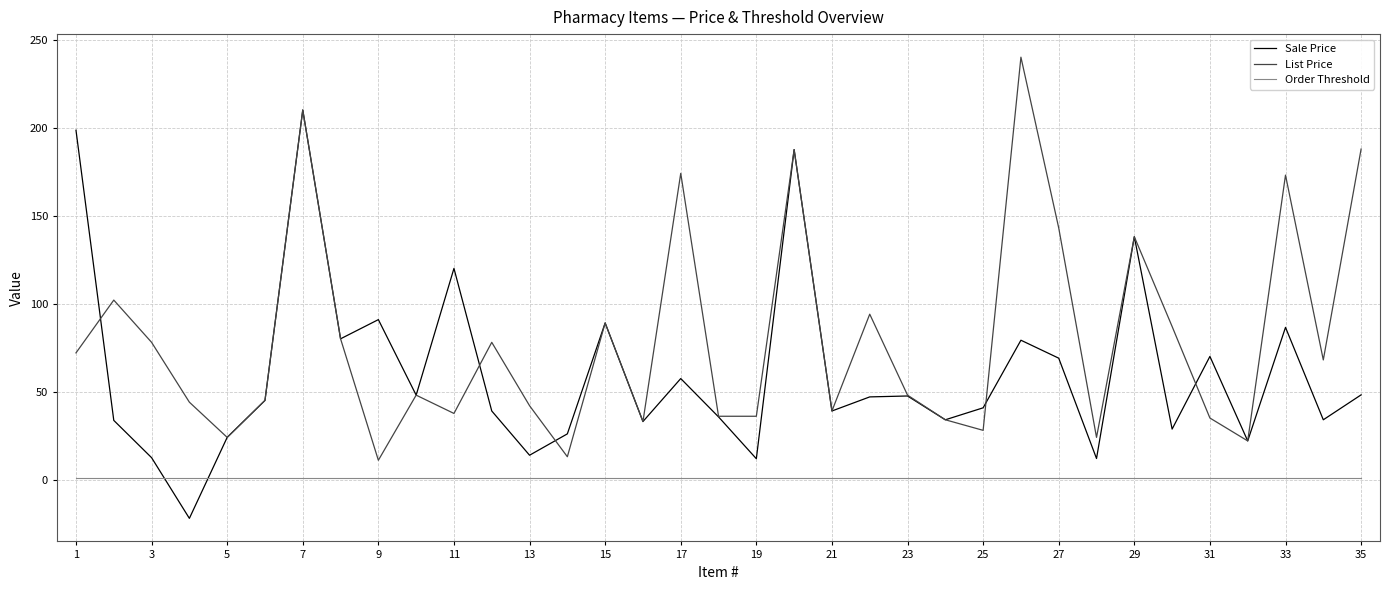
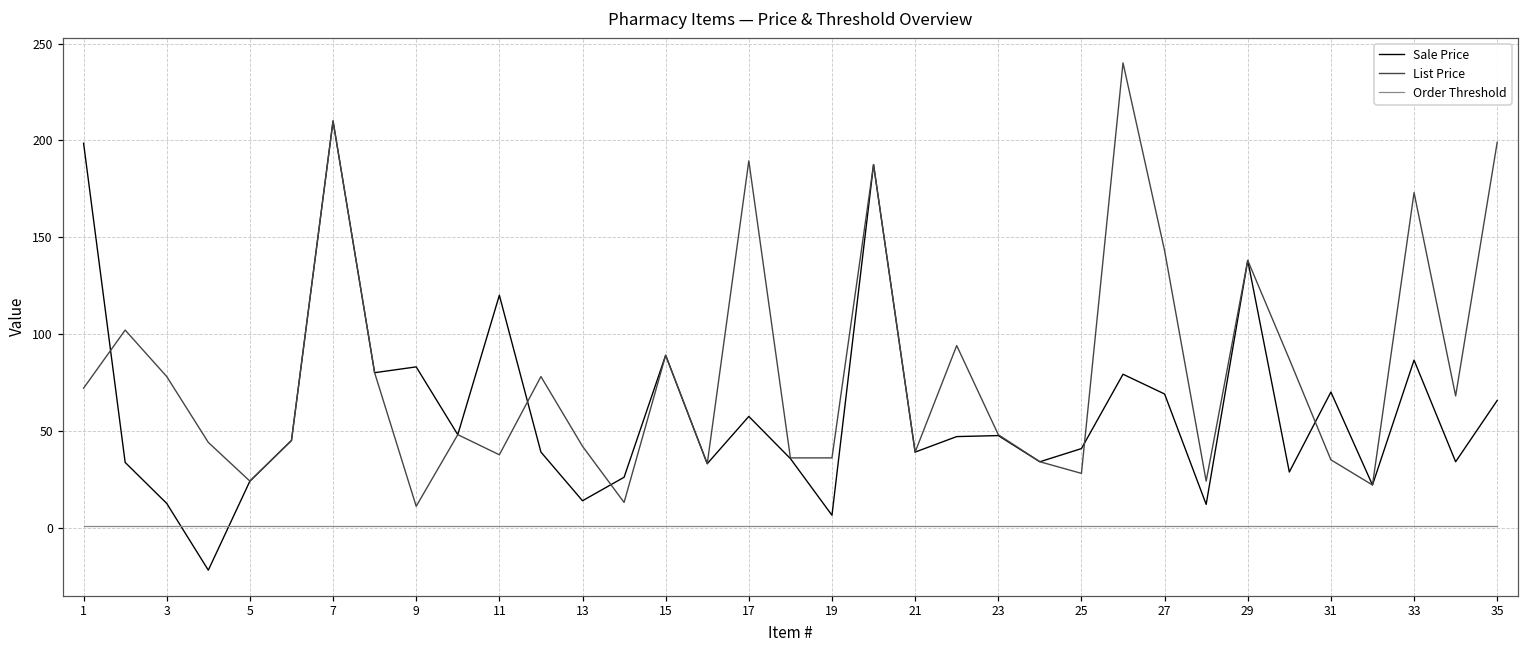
Sale Price, 9: 91 -> 83
List Price, 17: 174 -> 189
Sale Price, 19: 12 -> 6
Sale Price, 35: 48 -> 66
List Price, 35: 188 -> 199
